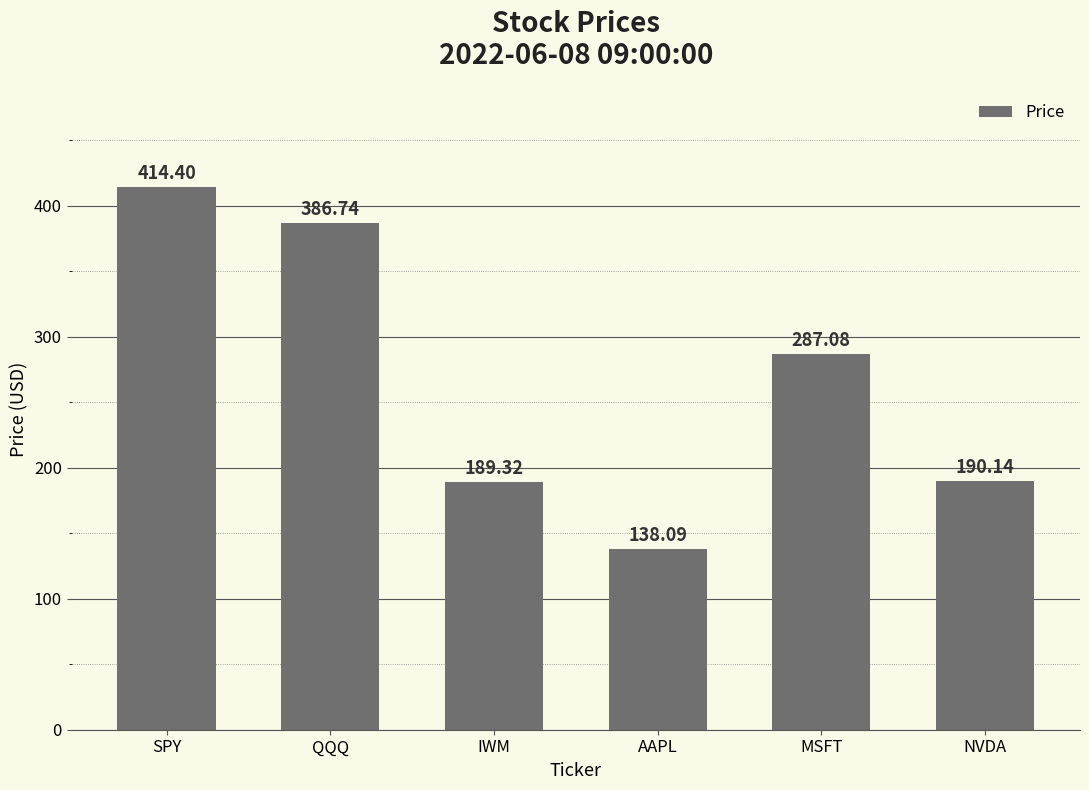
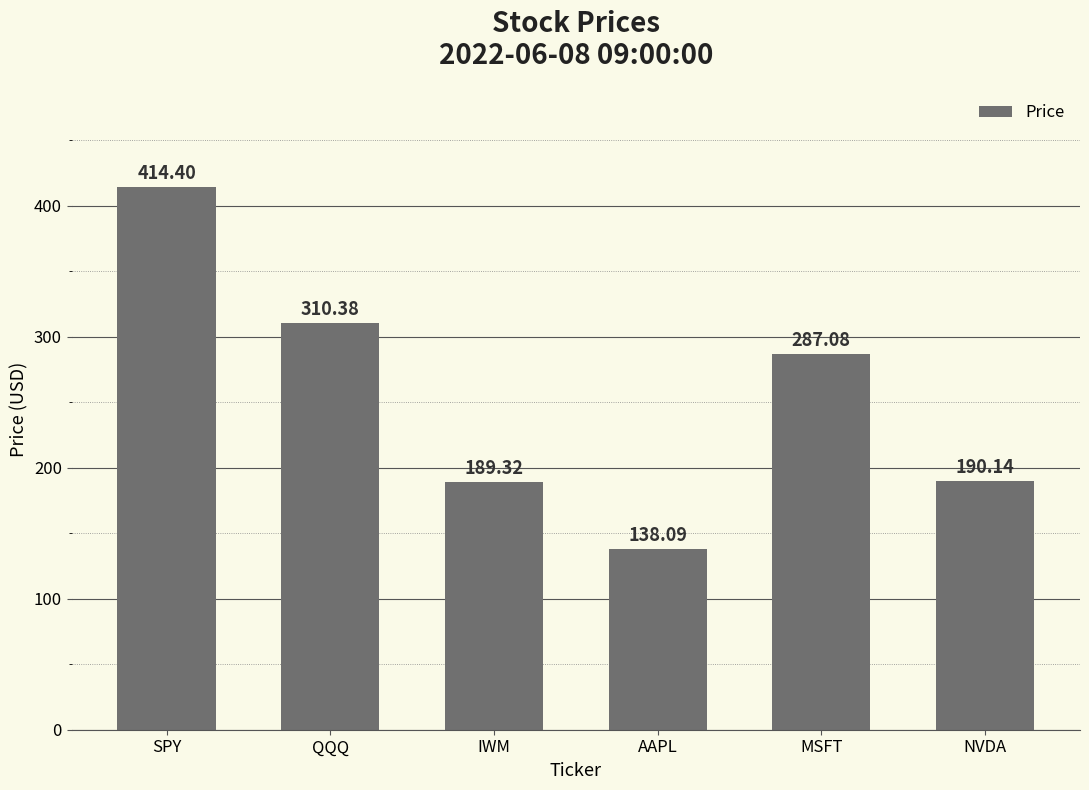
QQQ: 386.74 -> 310.38
